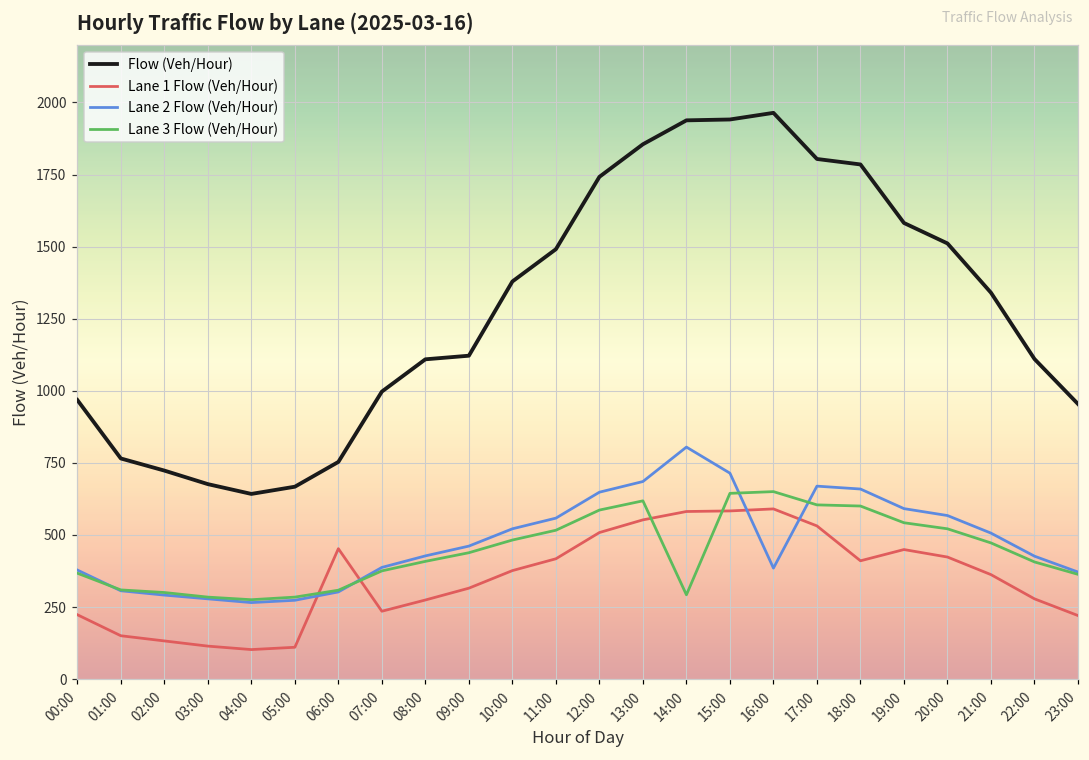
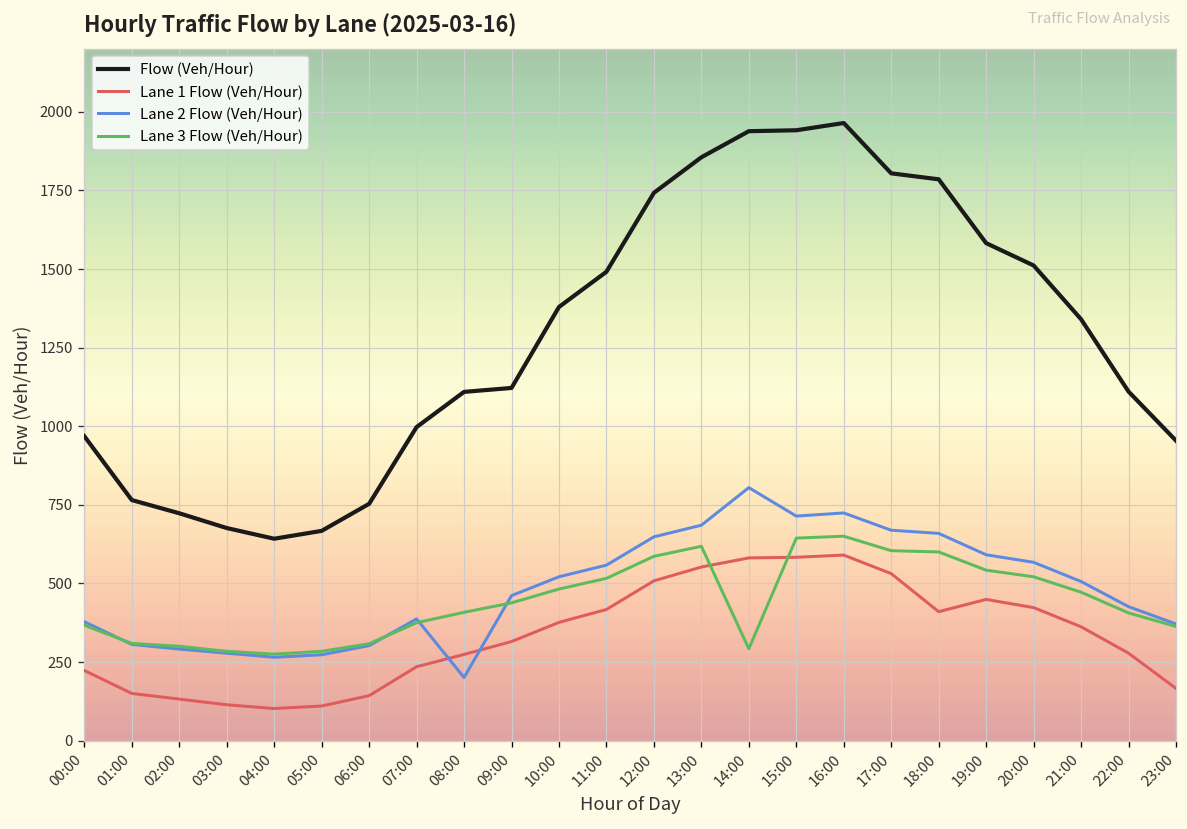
Lane 1 Flow (Veh/Hour), 06:00: 450 -> 140
Lane 2 Flow (Veh/Hour), 08:00: 430 -> 200
Lane 2 Flow (Veh/Hour), 16:00: 380 -> 720
Lane 1 Flow (Veh/Hour), 23:00: 220 -> 170
